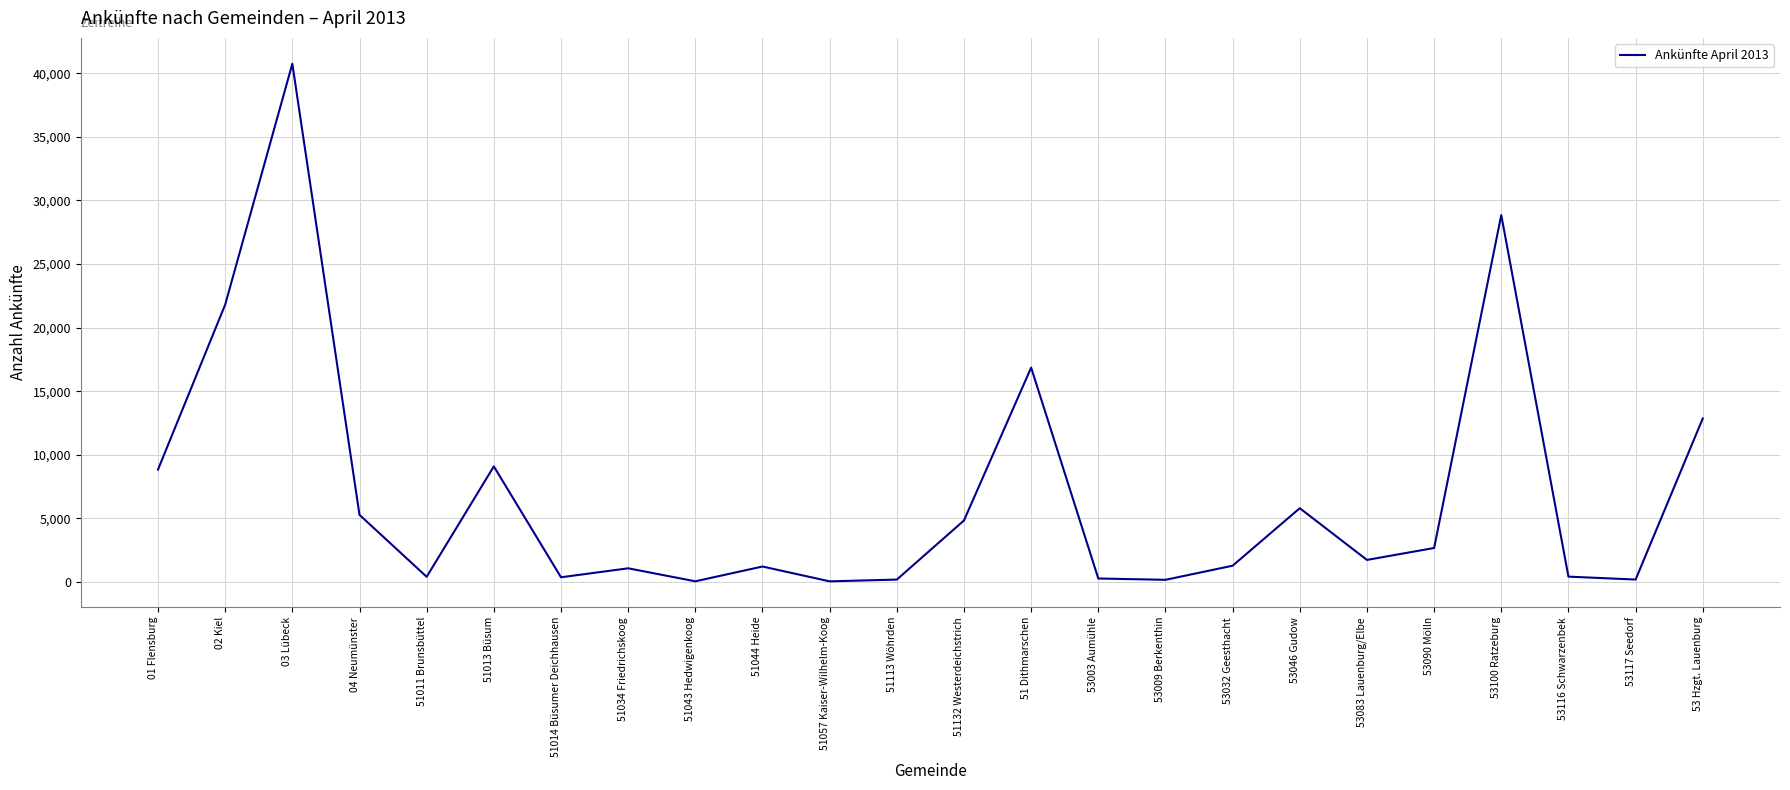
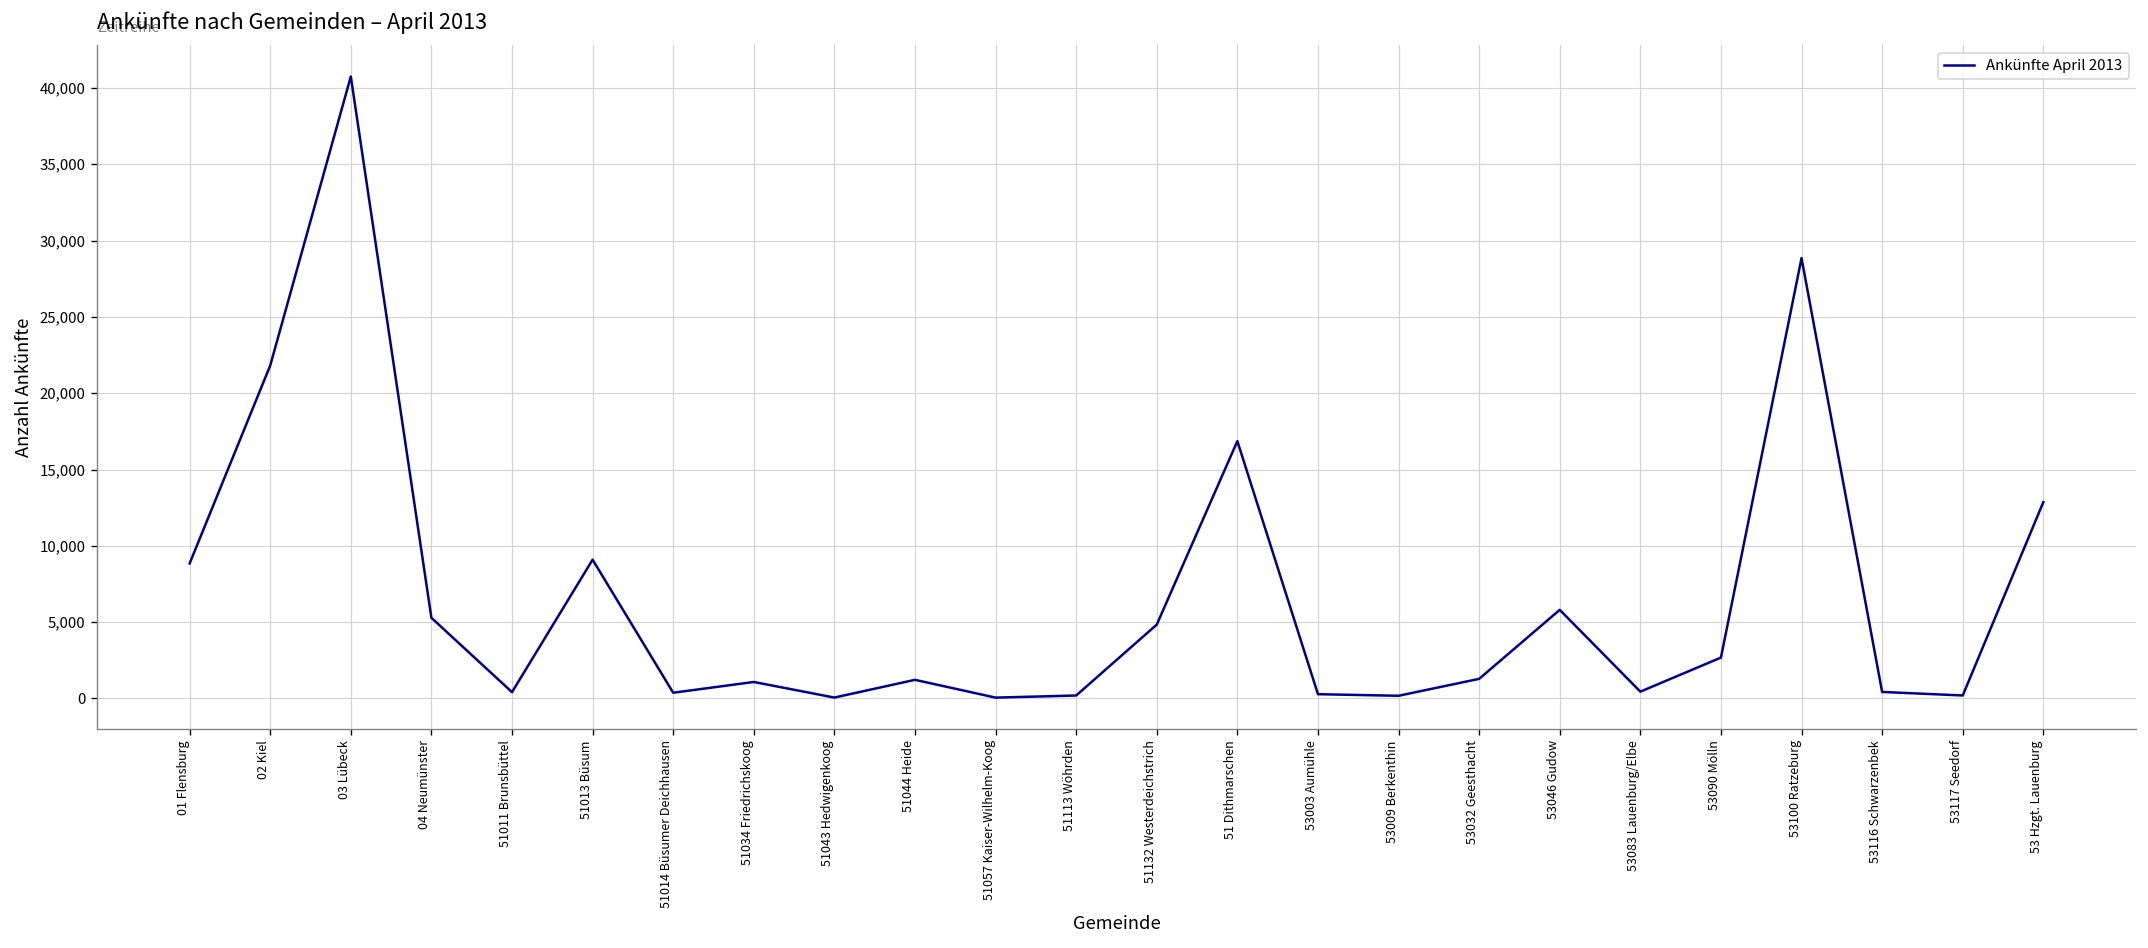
53083 Lauenburg/Elbe: 1,700 -> 400
